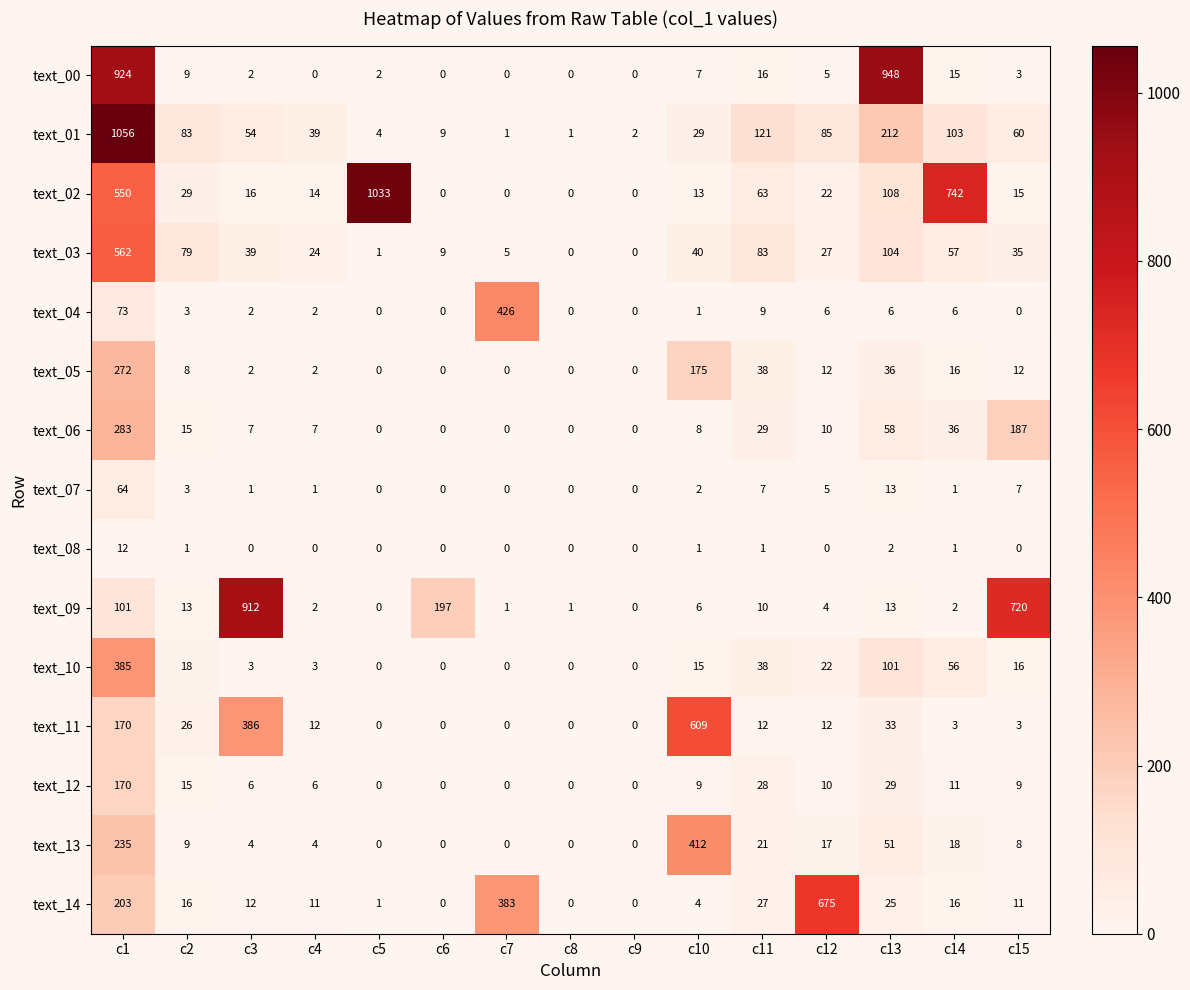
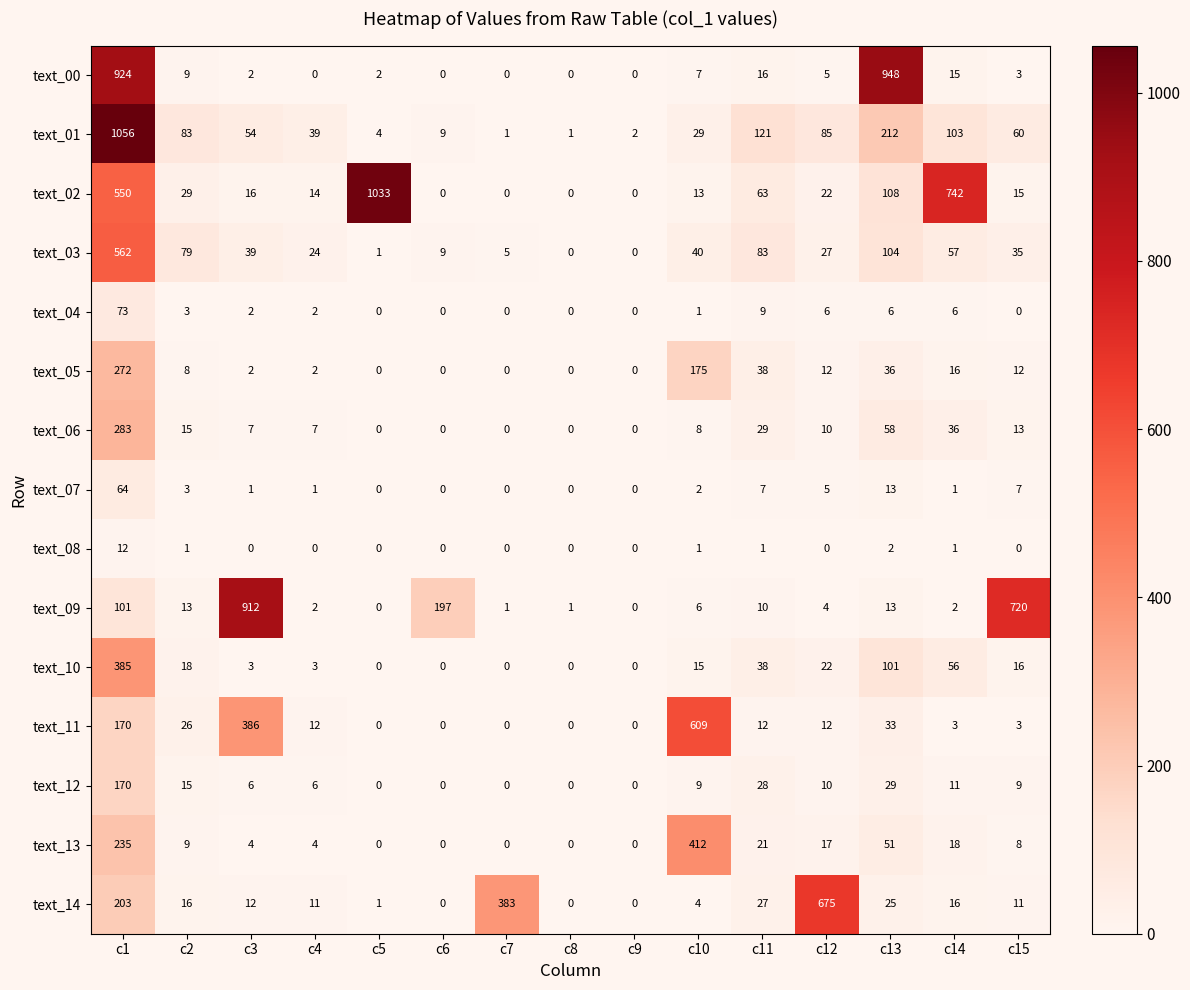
text_04, c7: 426 -> 0
text_06, c15: 187 -> 13
